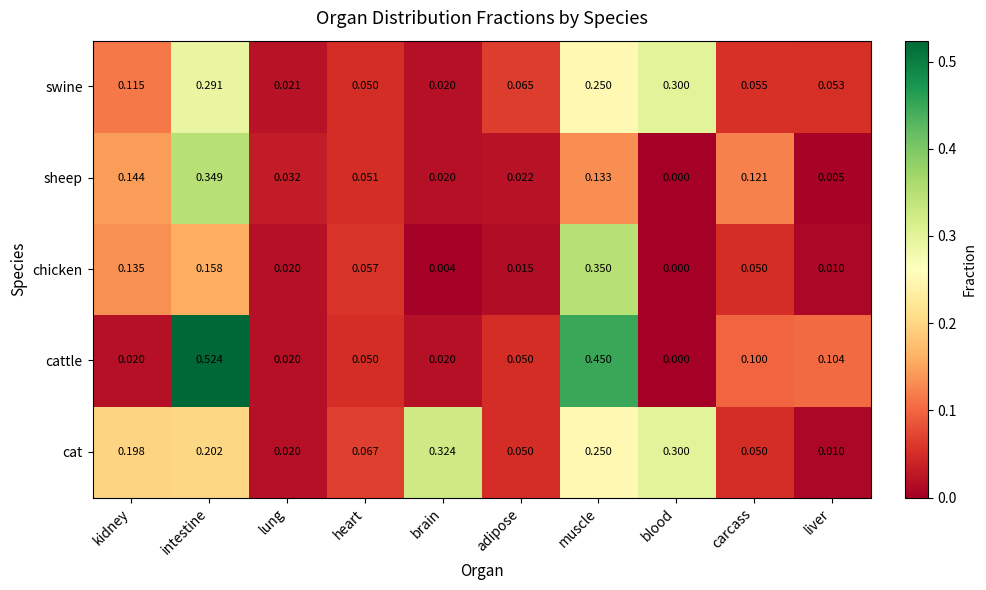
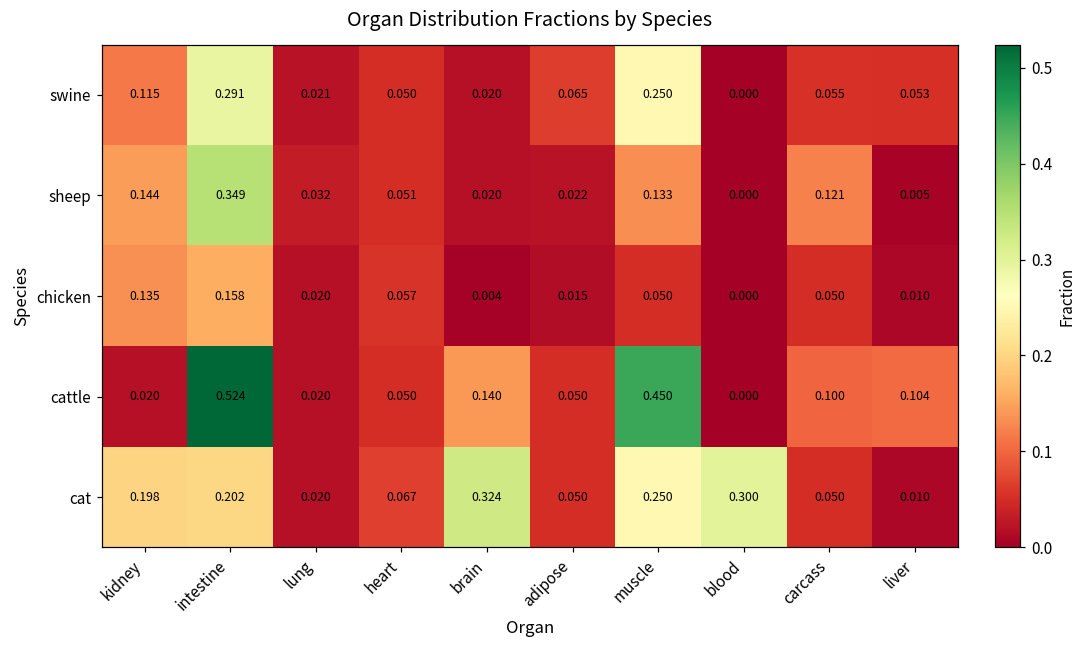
swine, blood: 0.300 -> 0.000
chicken, muscle: 0.350 -> 0.050
cattle, brain: 0.020 -> 0.140
